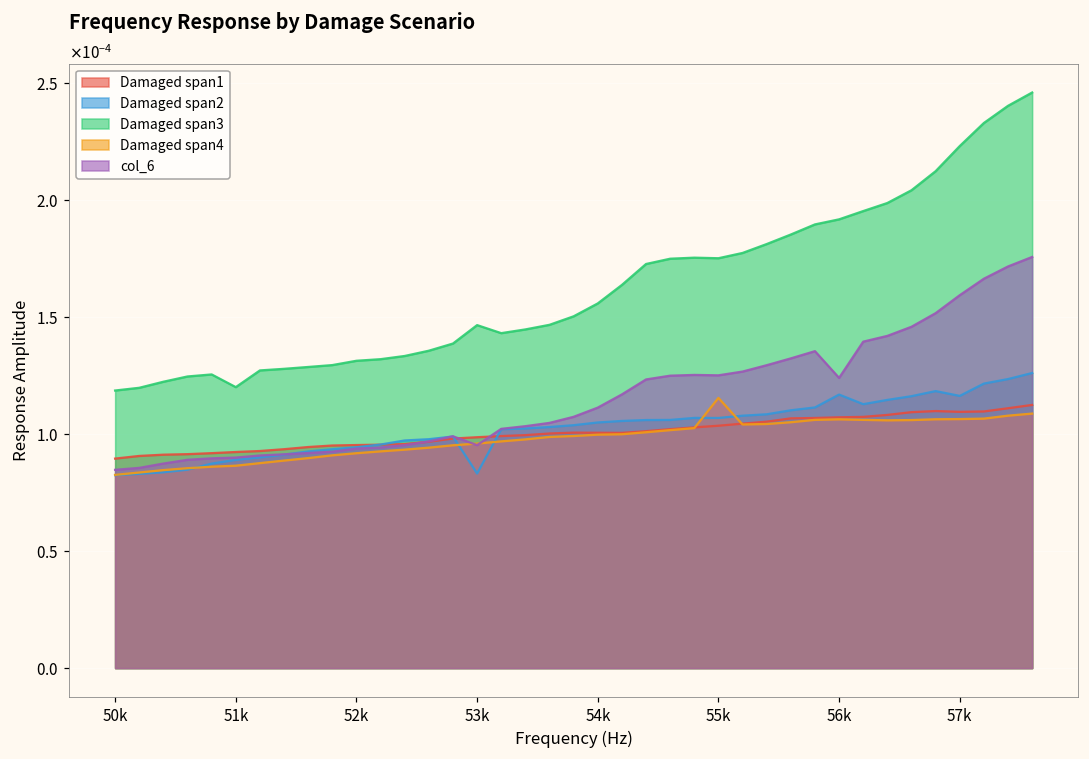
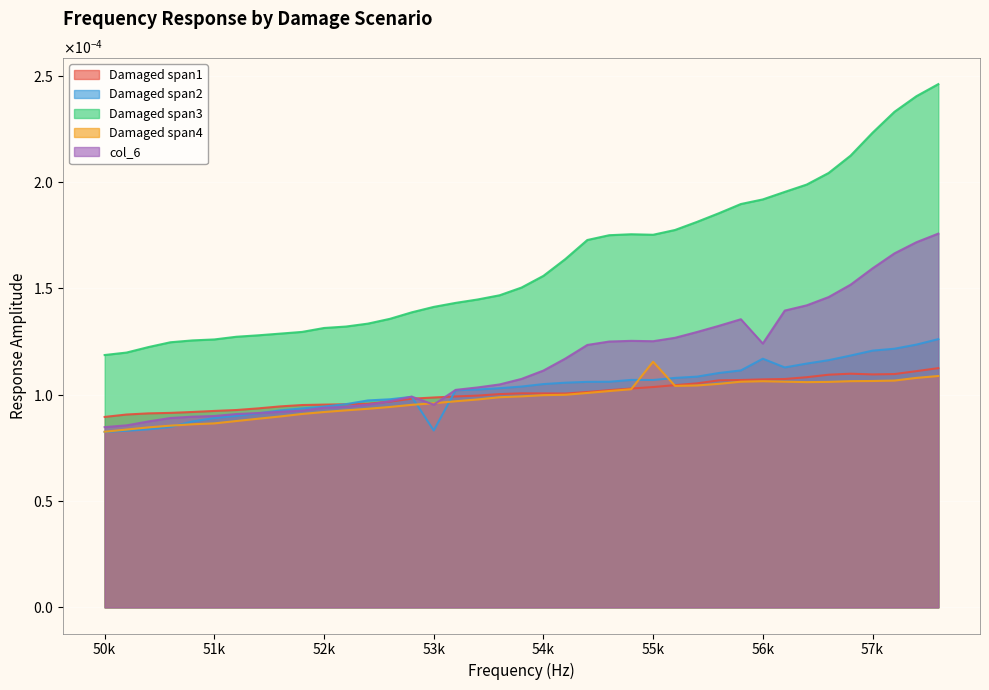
Damaged span3, 51k: 0.000120 -> 0.000126
Damaged span3, 53k: 0.000147 -> 0.000141
Damaged span2, 57k: 0.000116 -> 0.000121
